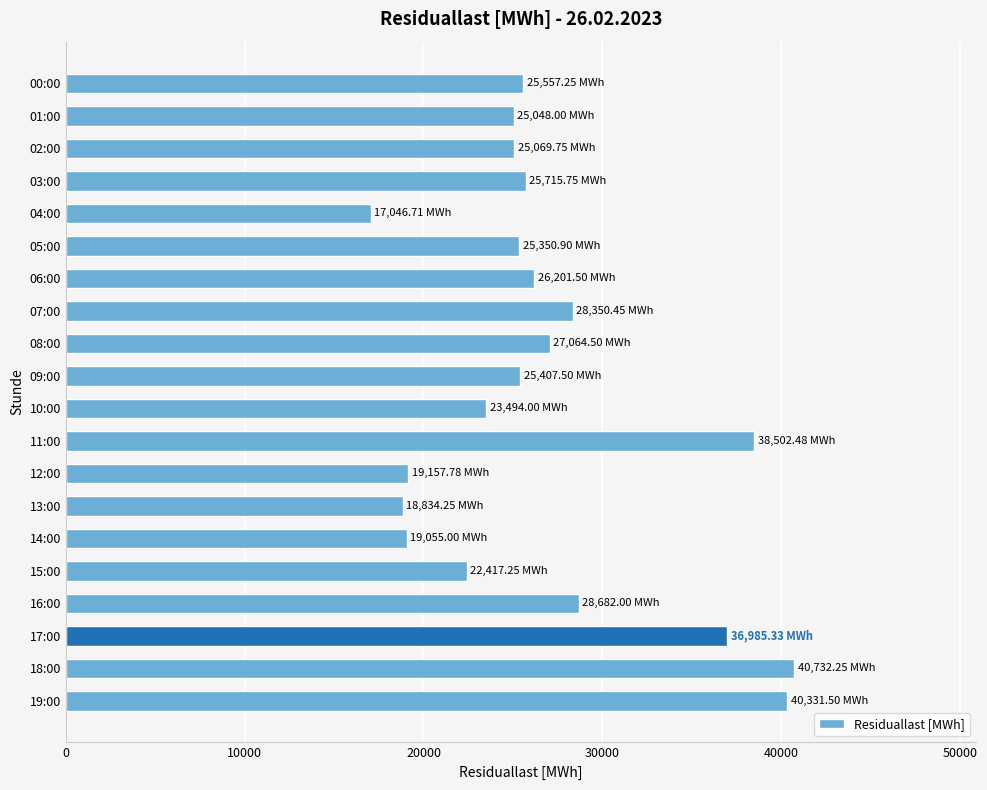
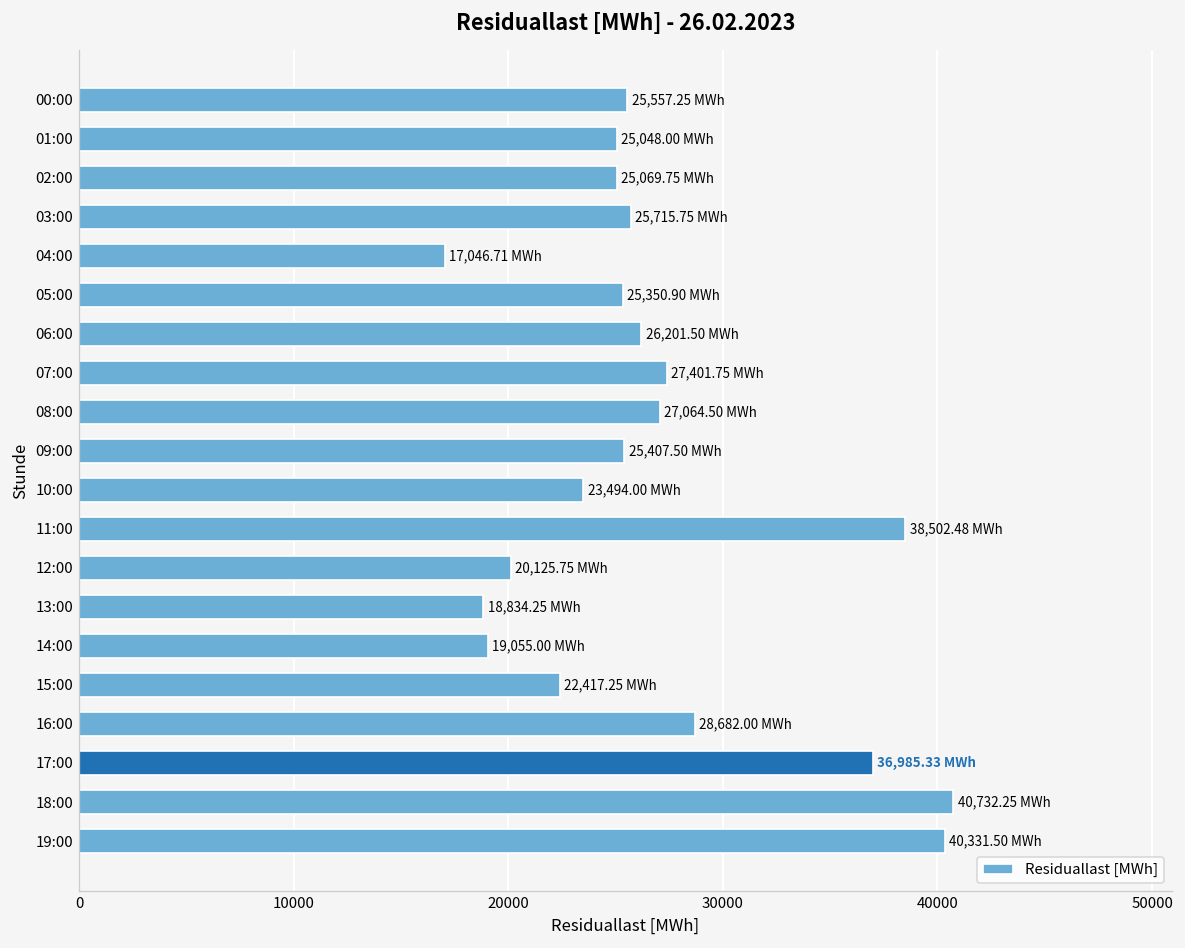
07:00: 28,350.45 -> 27,401.75
12:00: 19,157.78 -> 20,125.75
